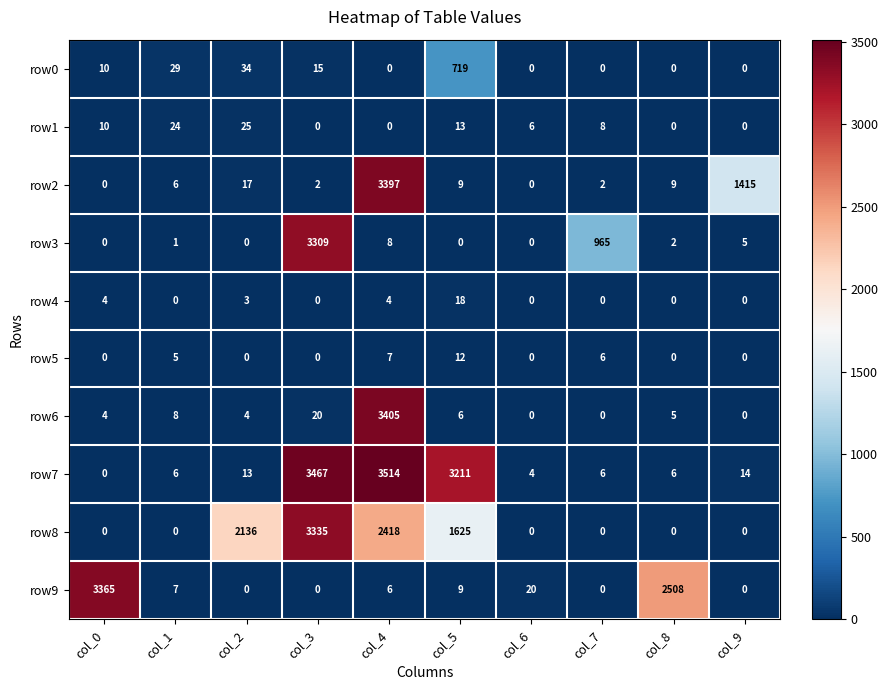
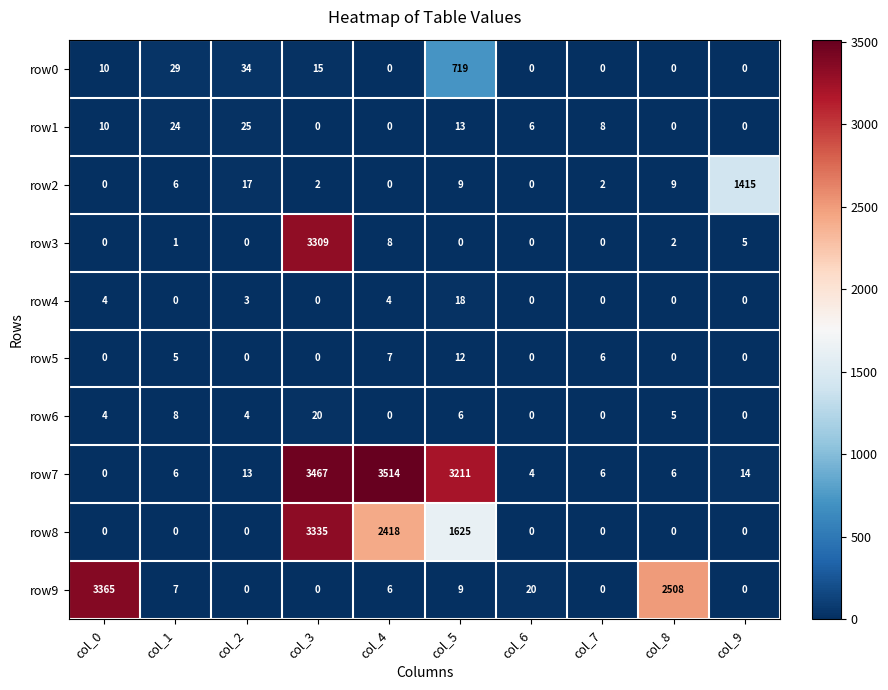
row2, col_4: 3397 -> 0
row3, col_7: 965 -> 0
row6, col_4: 3405 -> 0
row8, col_2: 2136 -> 0
